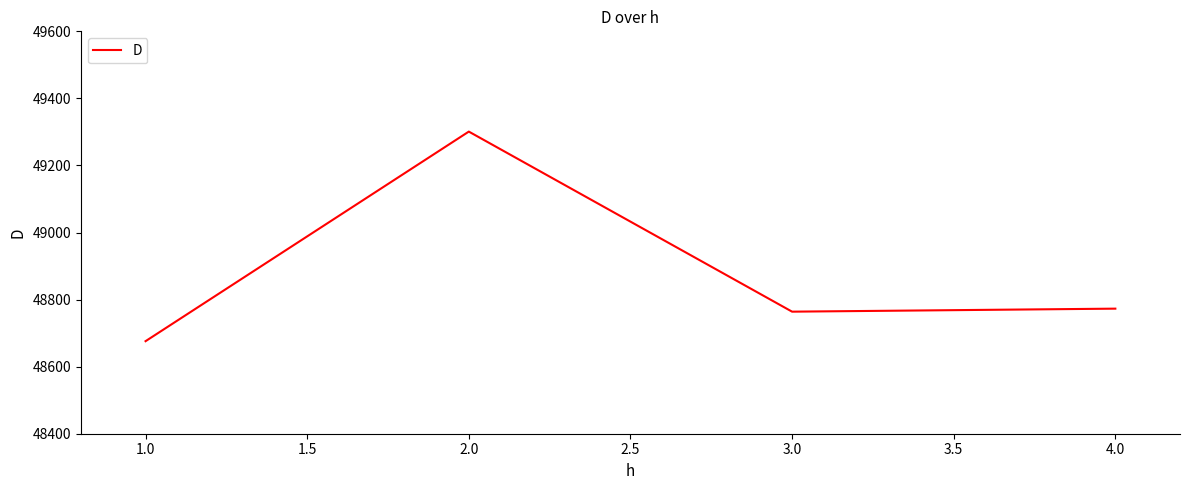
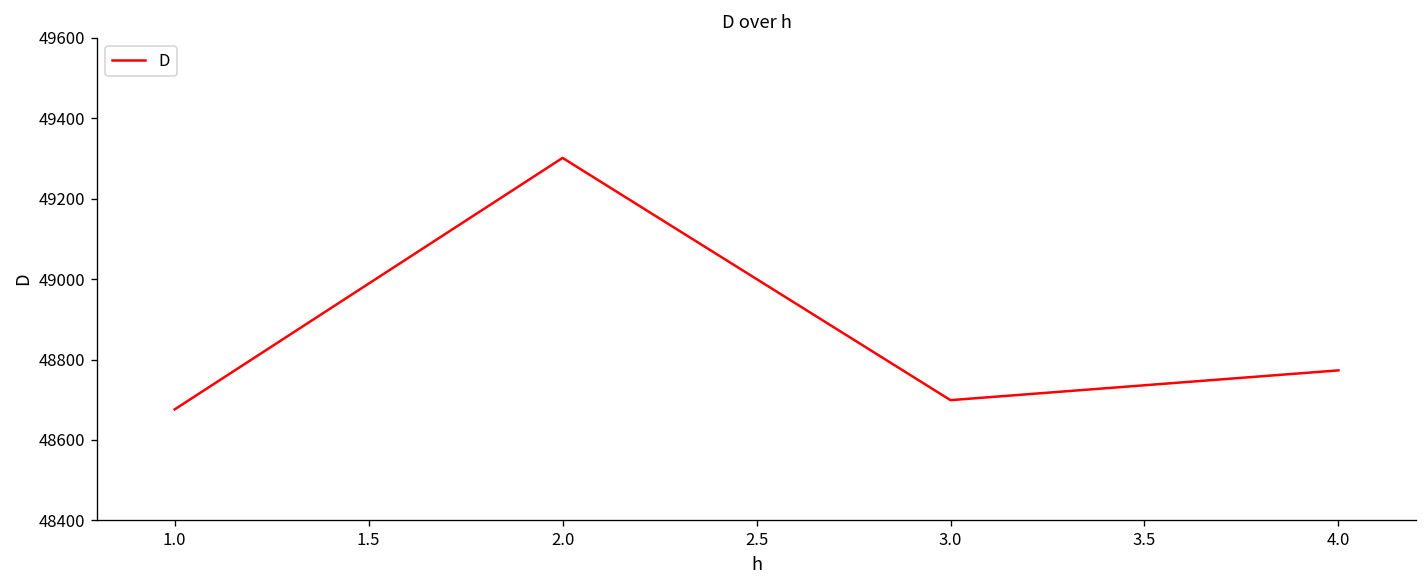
3.0: 48760 -> 48700
